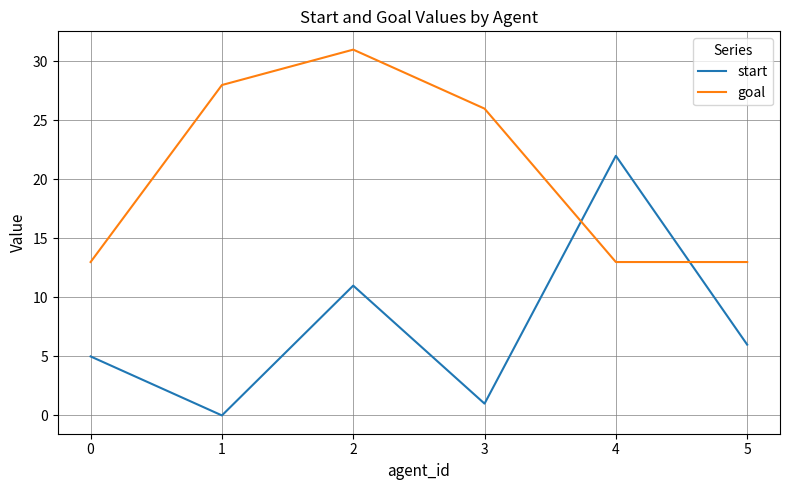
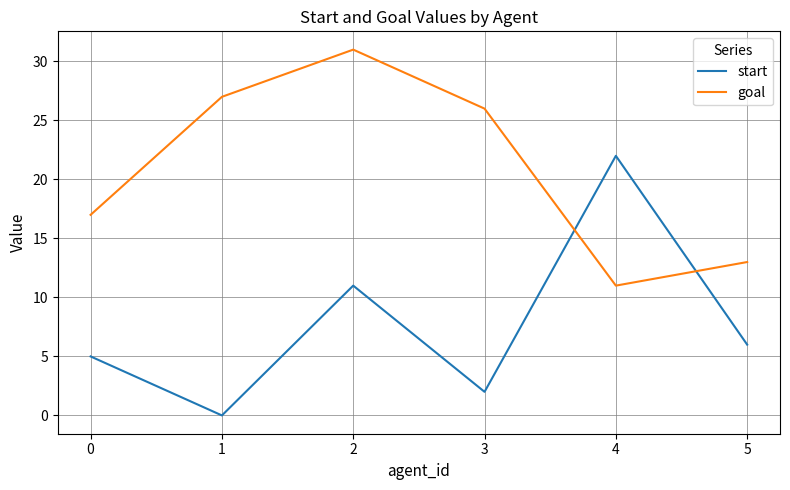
goal, 0: 13 -> 17
goal, 1: 28 -> 27
start, 3: 1 -> 2
goal, 4: 13 -> 11
